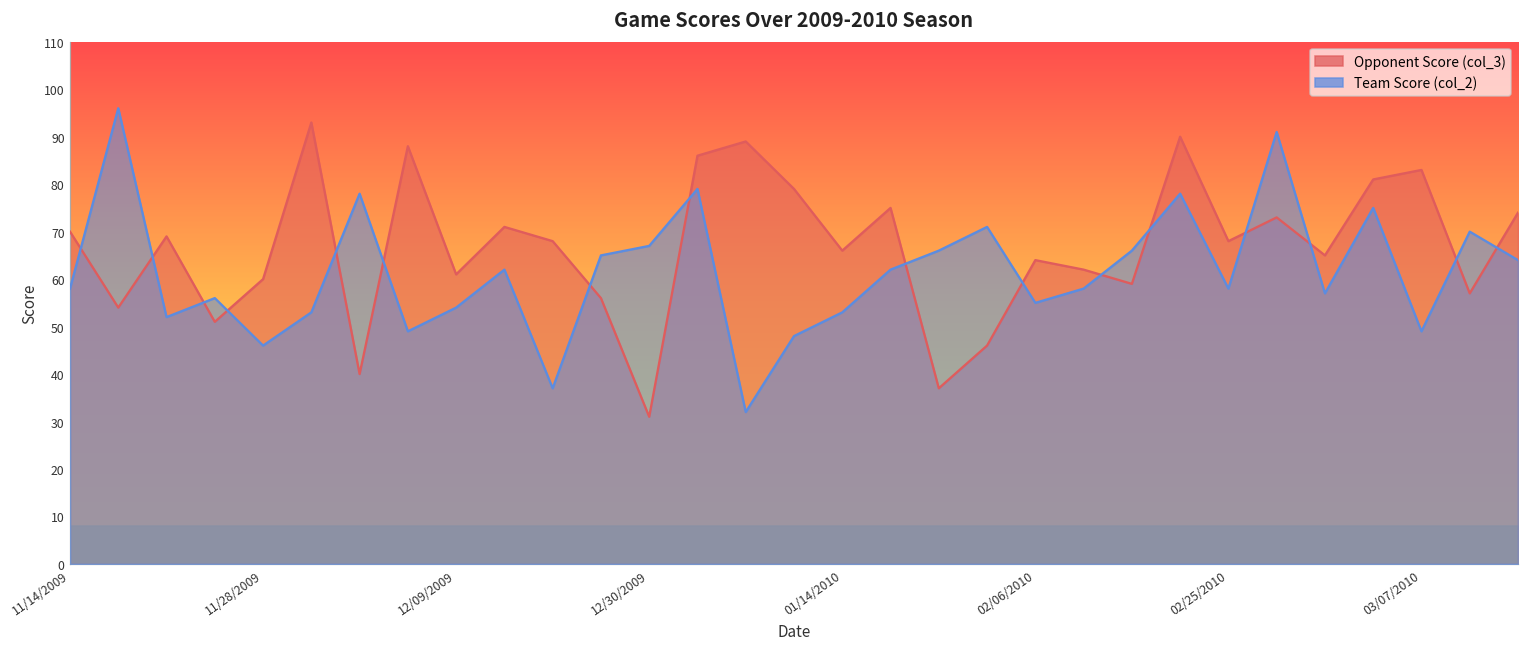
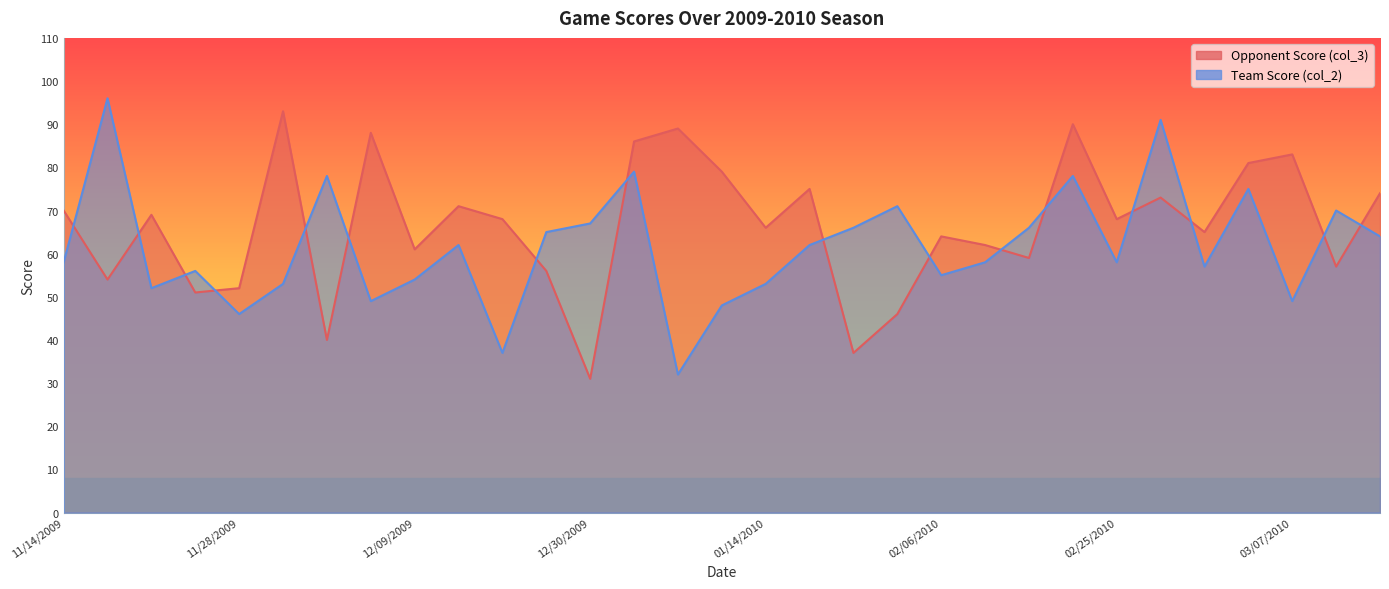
Opponent Score (col_3), 11/28/2009: 60 -> 52
